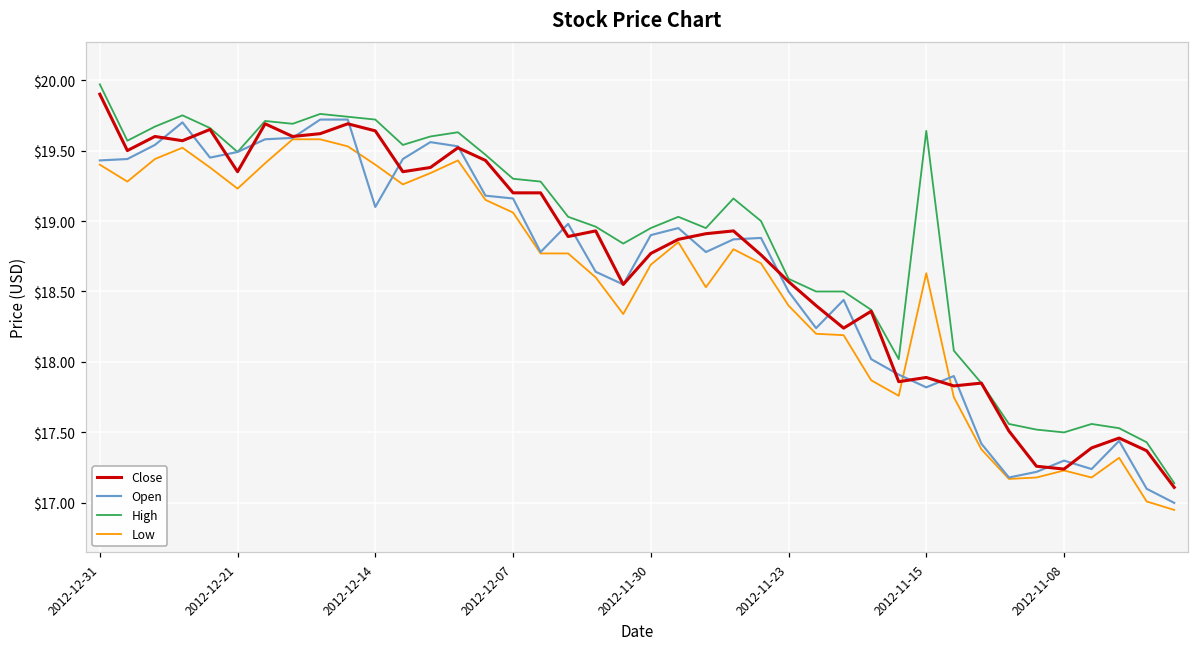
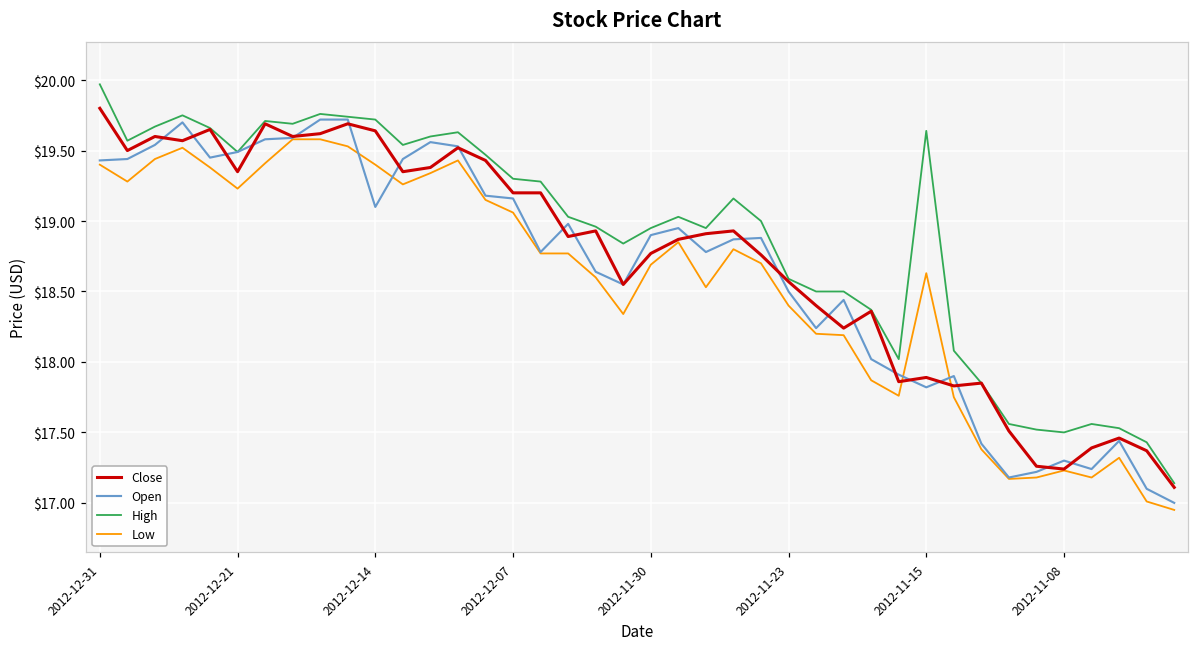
Close, 2012-12-31: $19.9 -> $19.8
